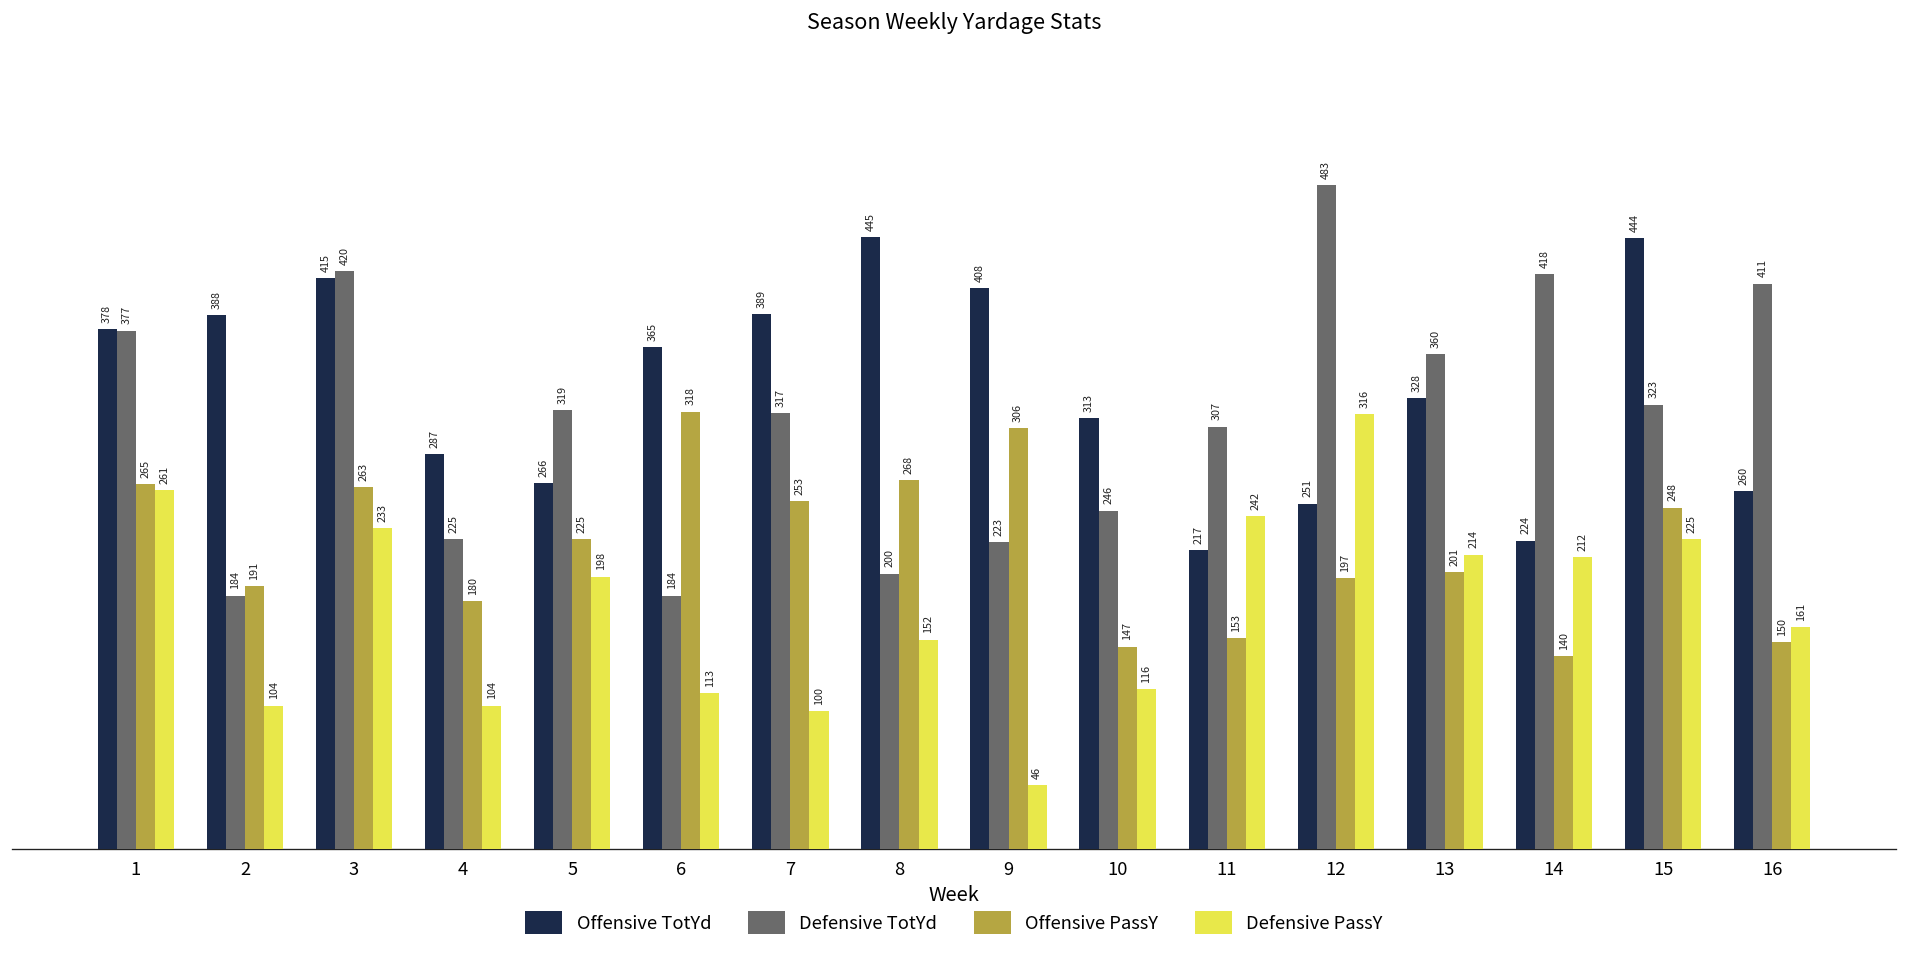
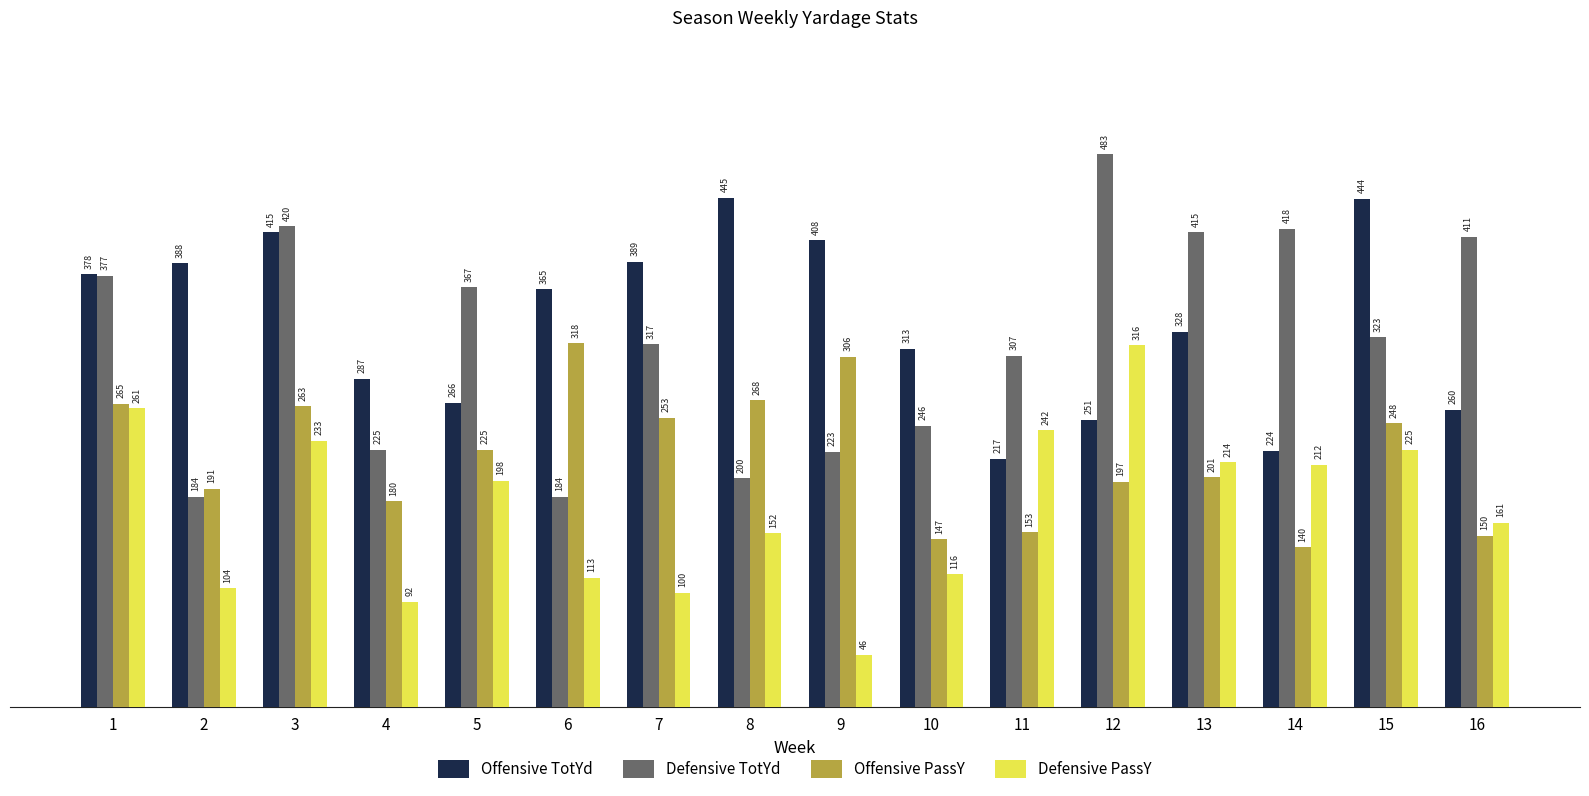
Defensive PassY, 4: 104 -> 92
Defensive TotYd, 5: 319 -> 367
Defensive TotYd, 13: 360 -> 415
